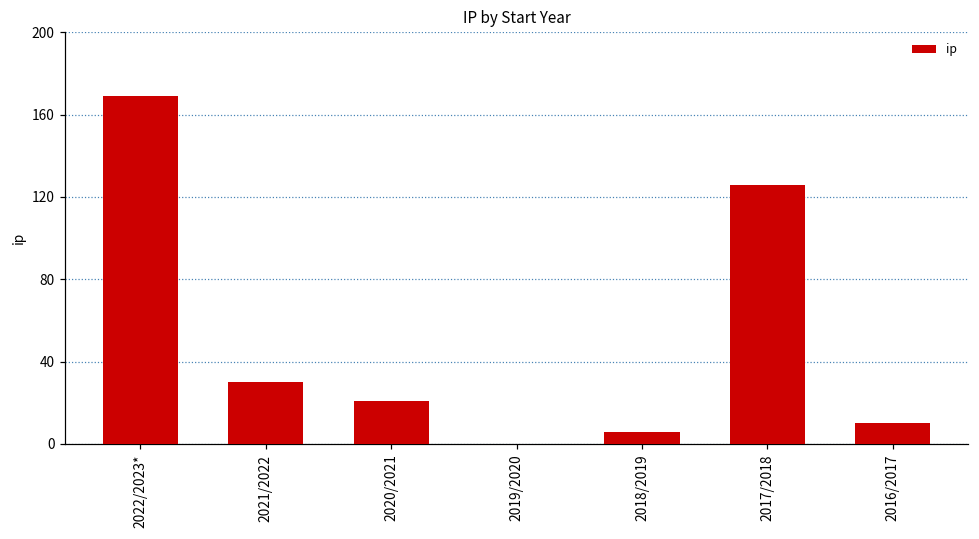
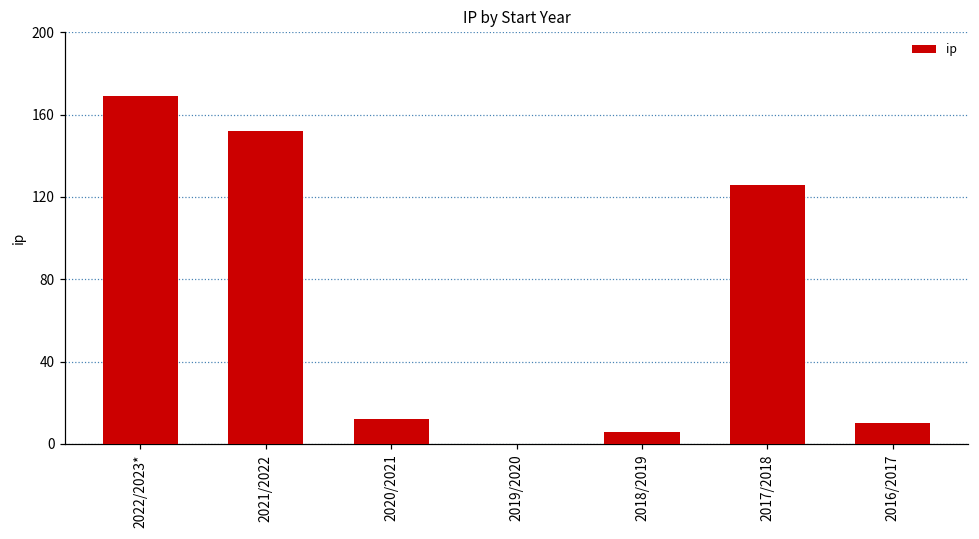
2021/2022: 30 -> 152
2020/2021: 21 -> 12
